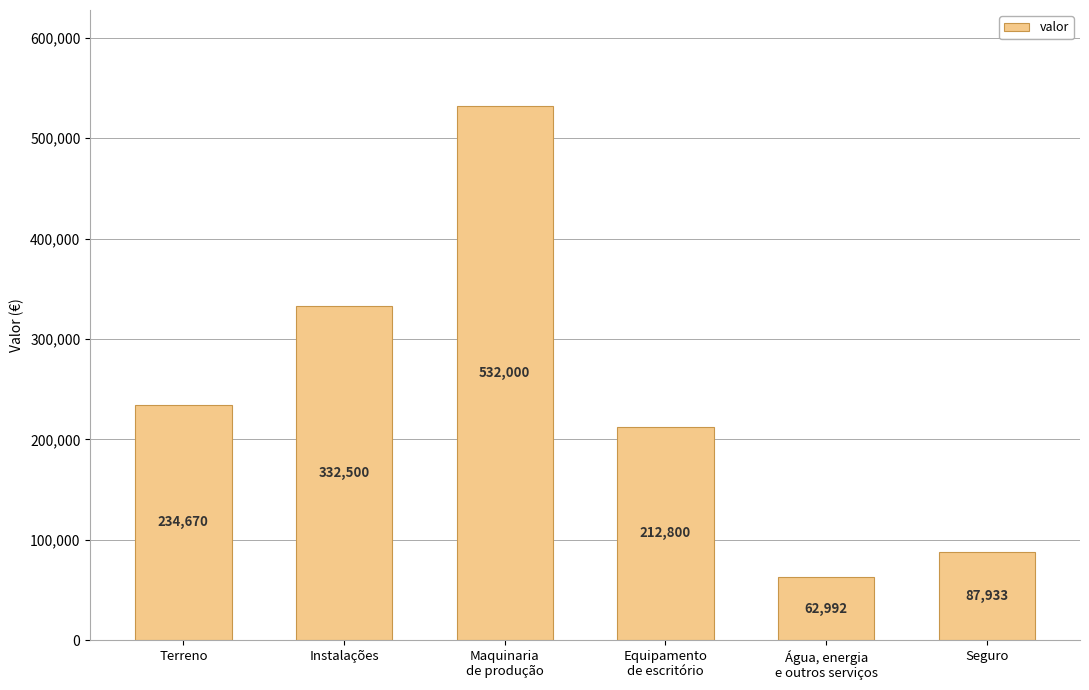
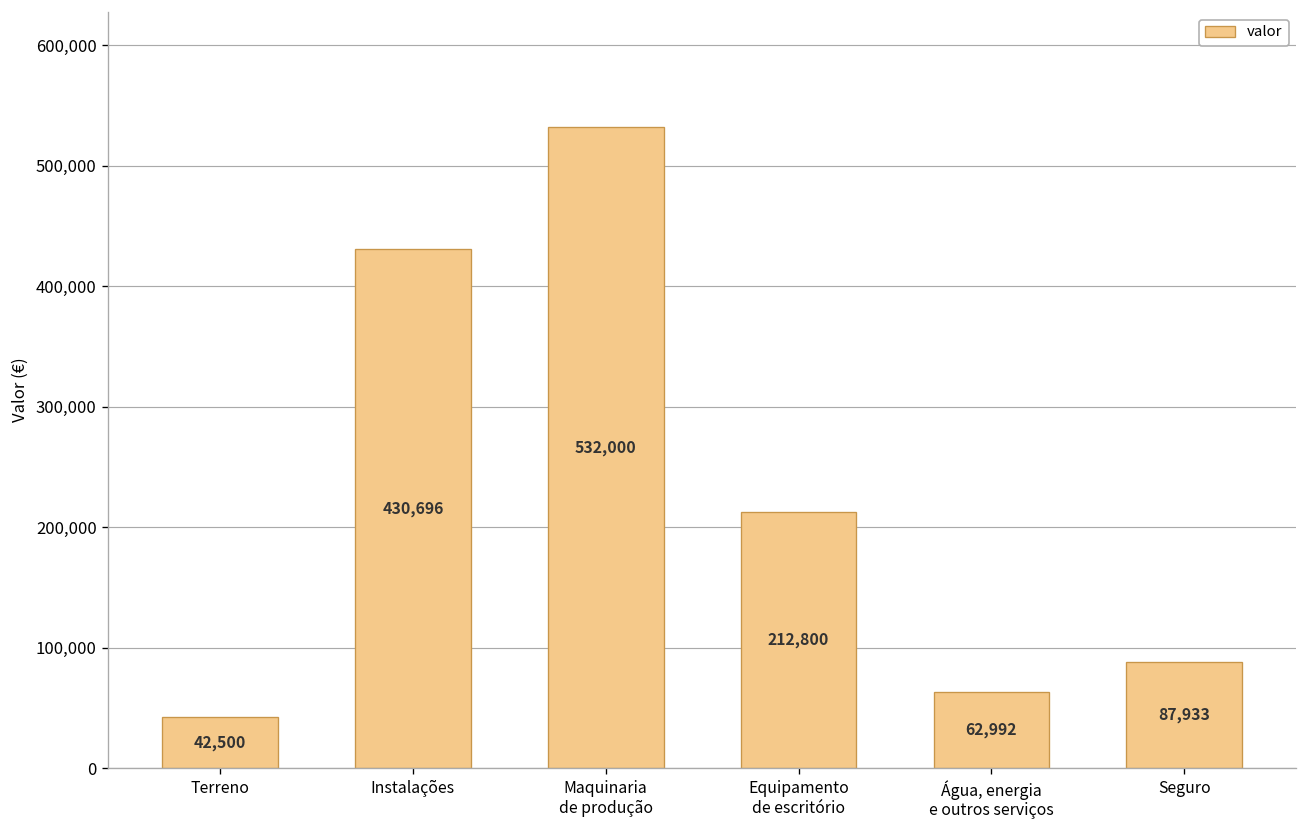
Terreno: 234,670 -> 42,500
Instalações: 332,500 -> 430,696
